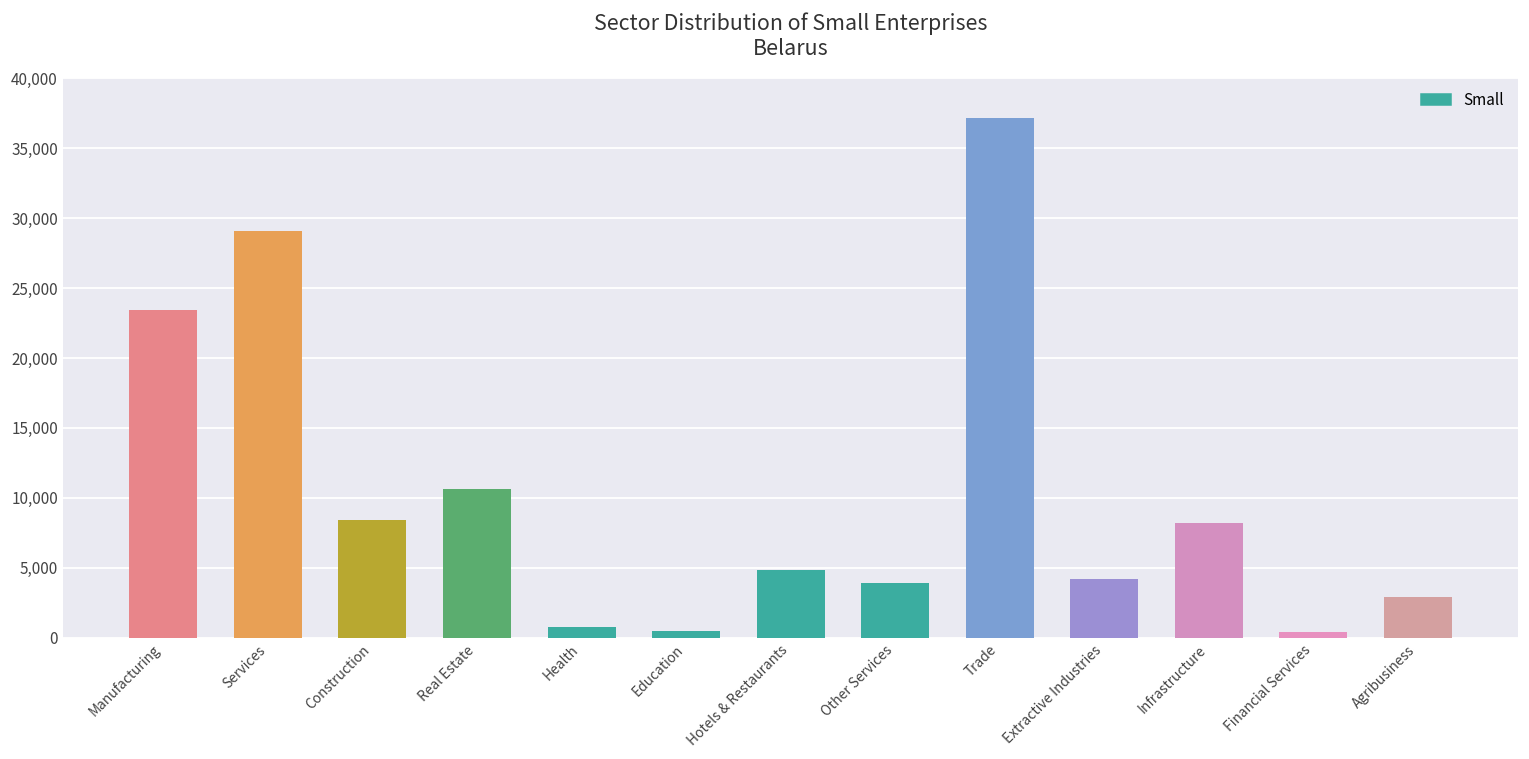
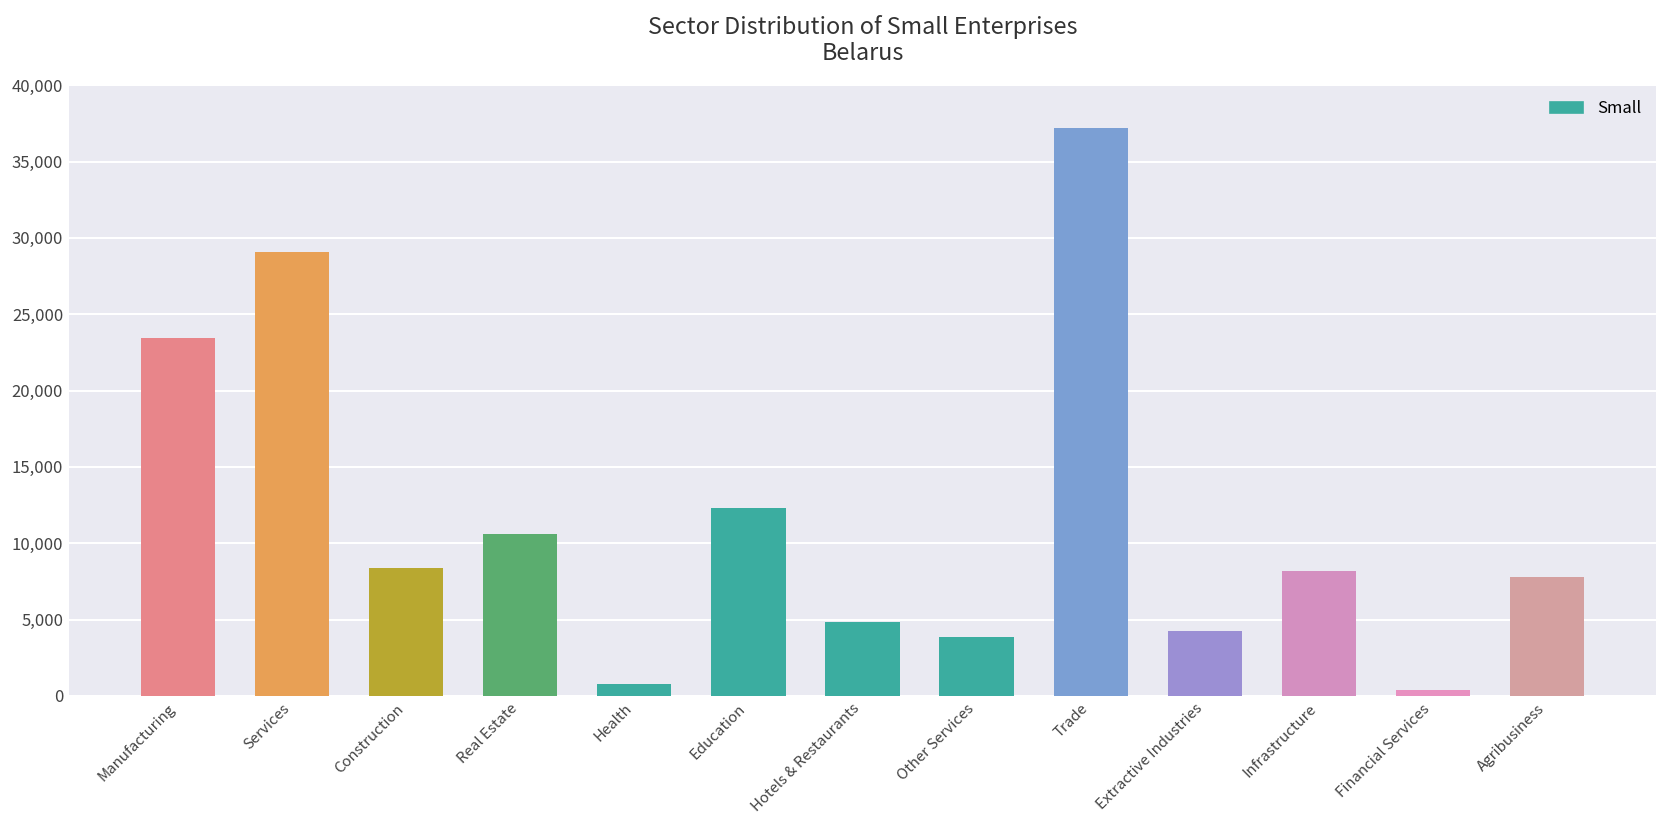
Education: 500 -> 12,300
Agribusiness: 2,900 -> 7,800
